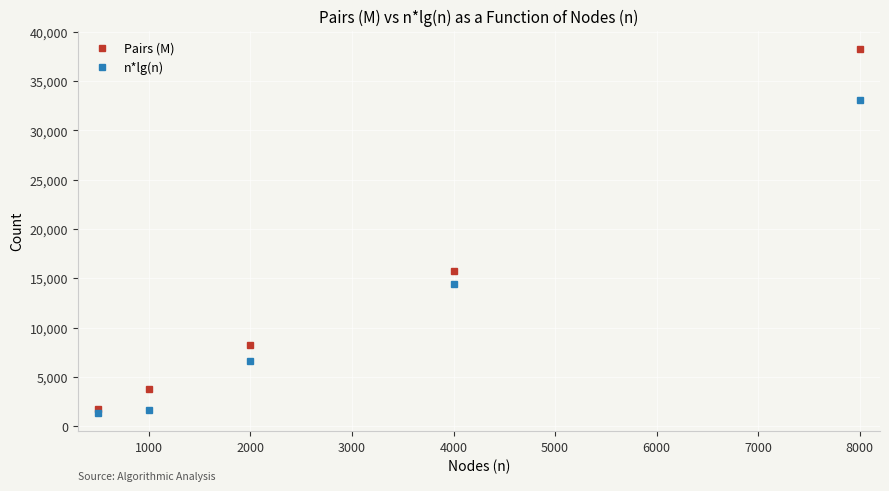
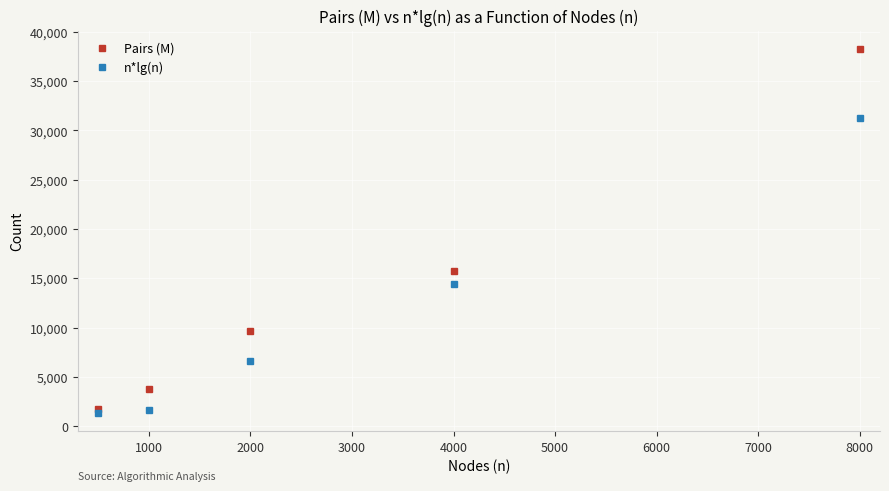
Pairs (M), 2000: 8,000 -> 10,000
n*lg(n), 8000: 33,000 -> 31,000
